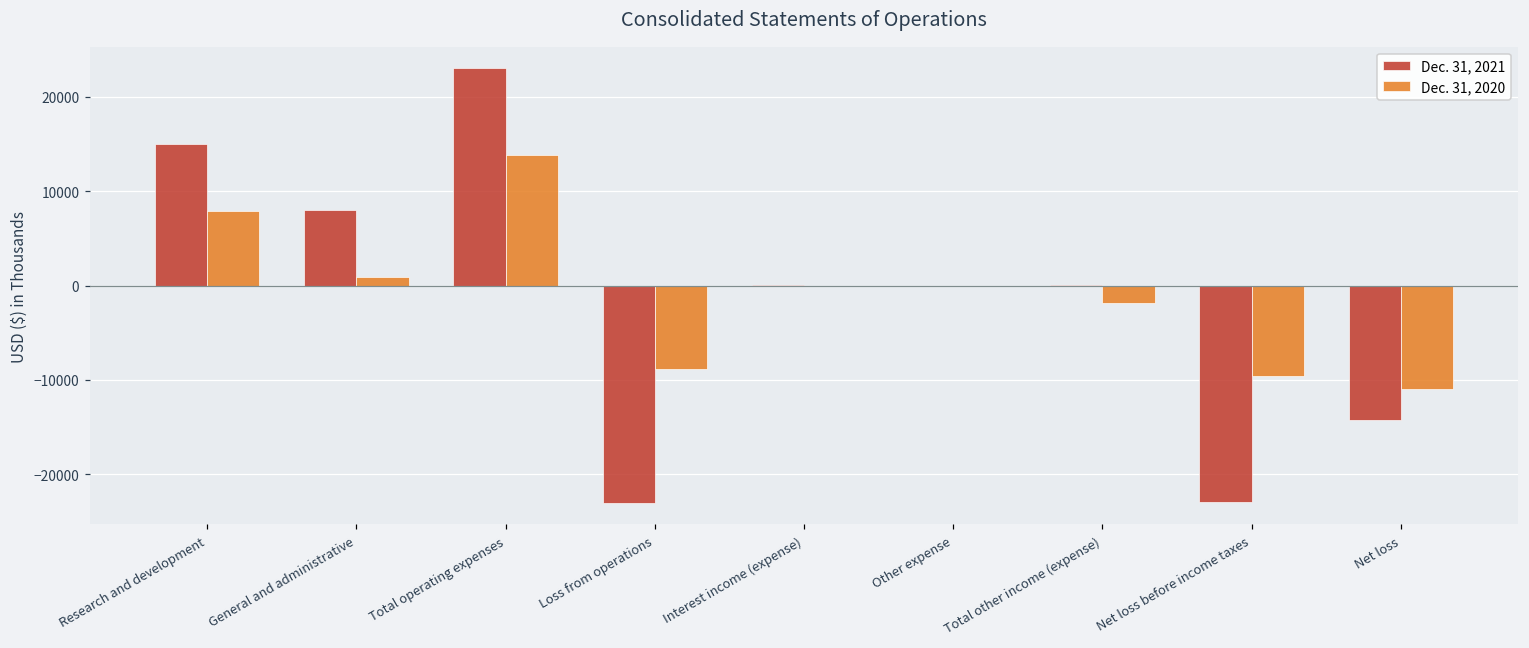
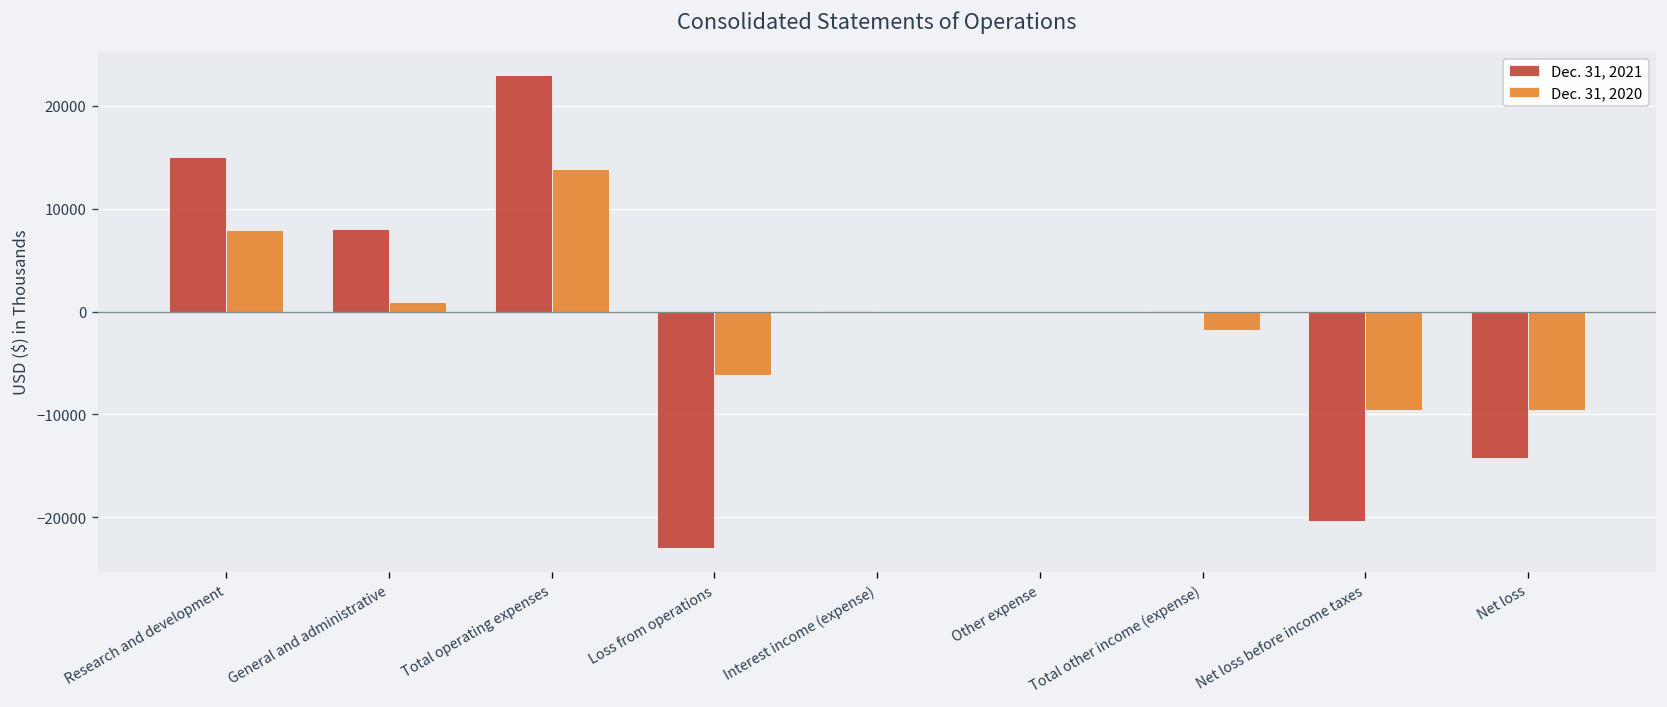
Dec. 31, 2020, Loss from operations: -9000 -> -6000
Dec. 31, 2021, Net loss before income taxes: -23000 -> -20000
Dec. 31, 2020, Net loss: -11000 -> -10000
